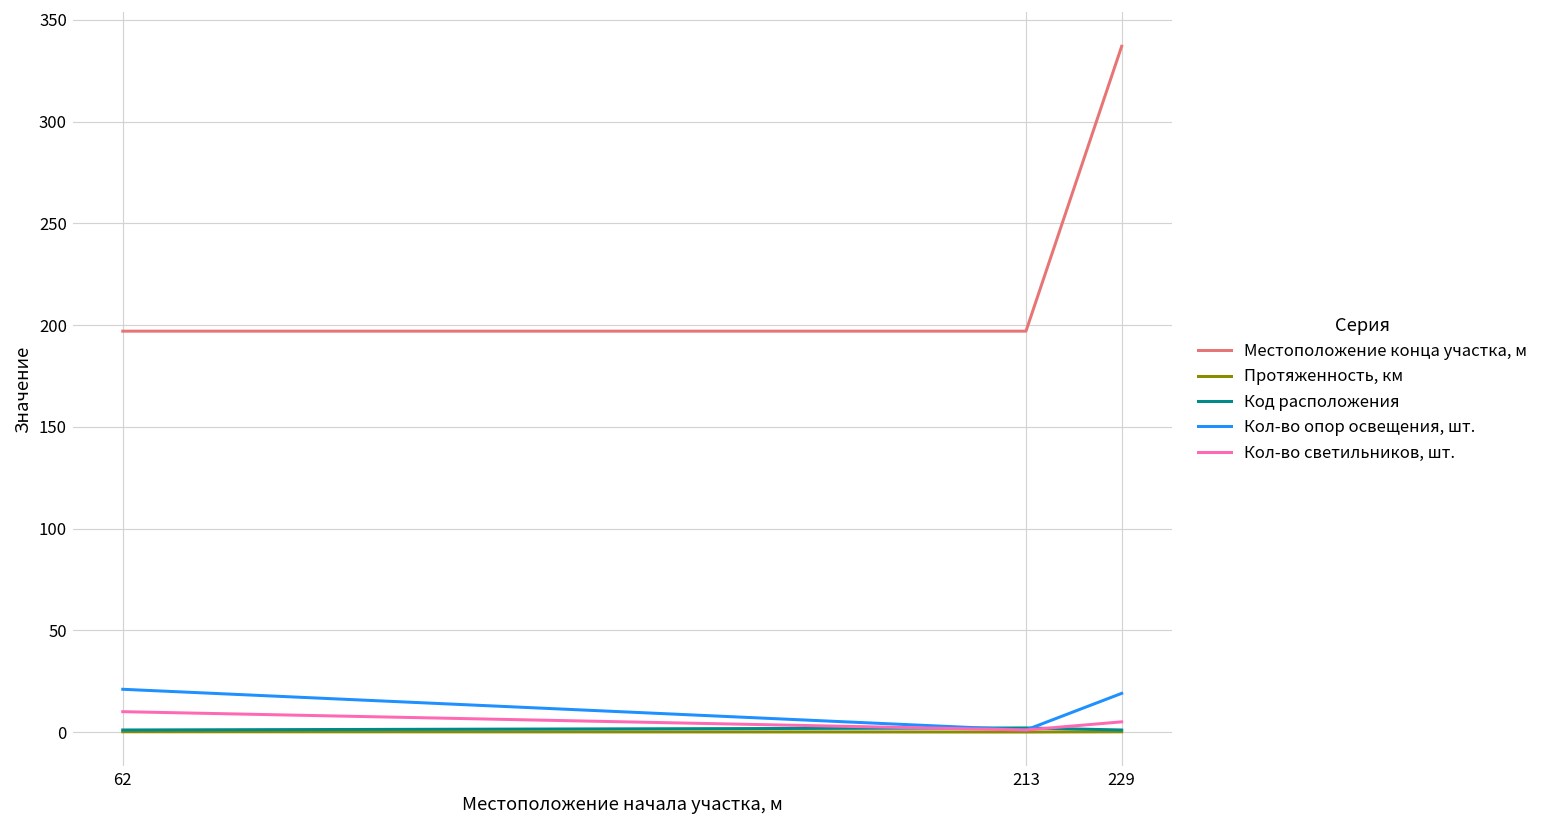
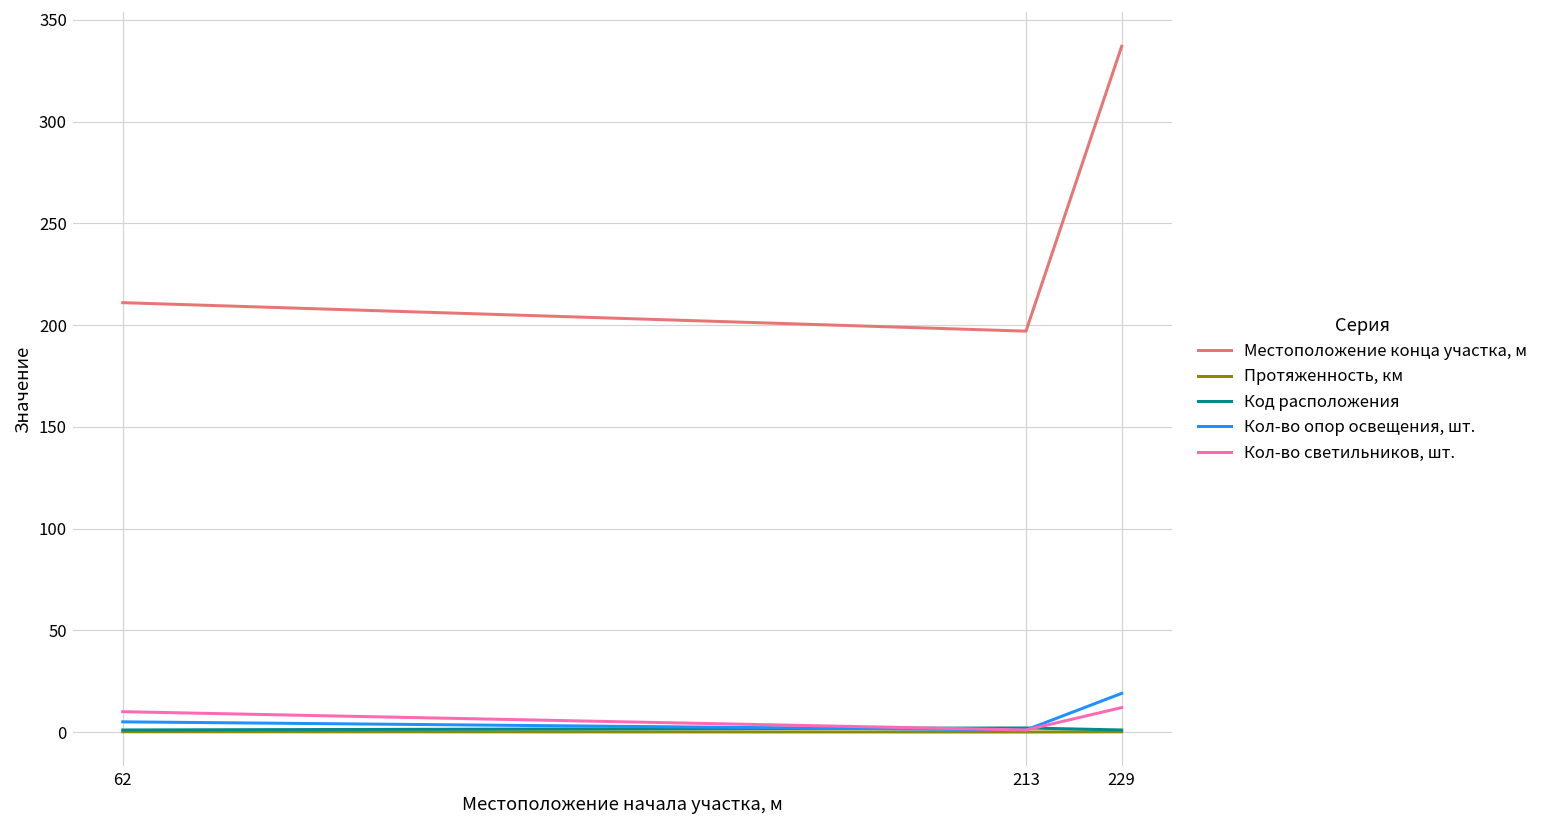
Местоположение конца участка, м, 62: 197 -> 211
Кол-во опор освещения, шт., 62: 21 -> 5
Кол-во светильников, шт., 229: 5 -> 12
